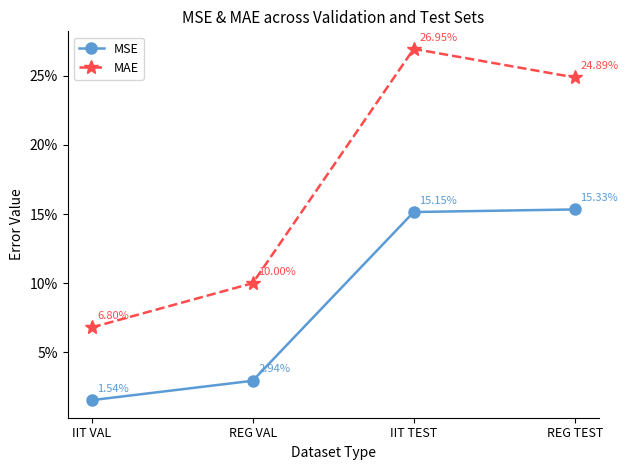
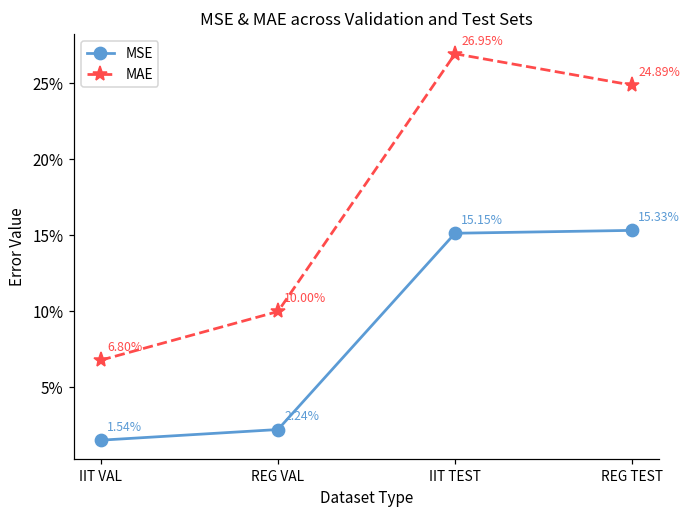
MSE, REG VAL: 2.94% -> 2.24%
